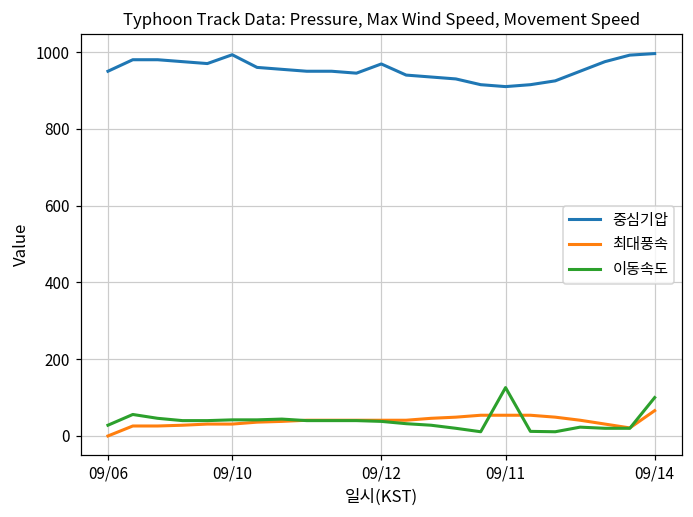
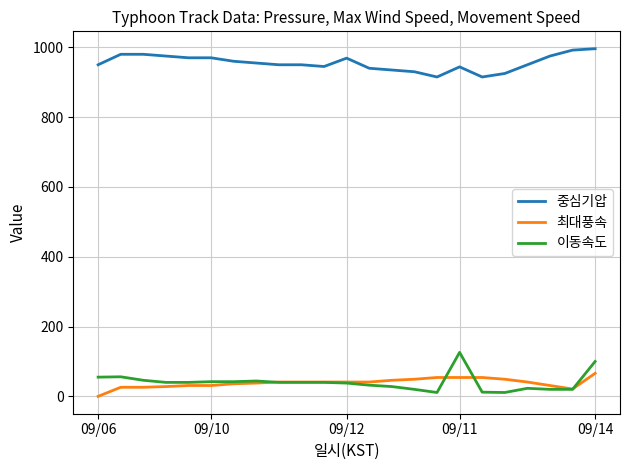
이동속도, 09/06: 30 -> 60
중심기압, 09/10: 990 -> 970
중심기압, 09/11: 910 -> 940
